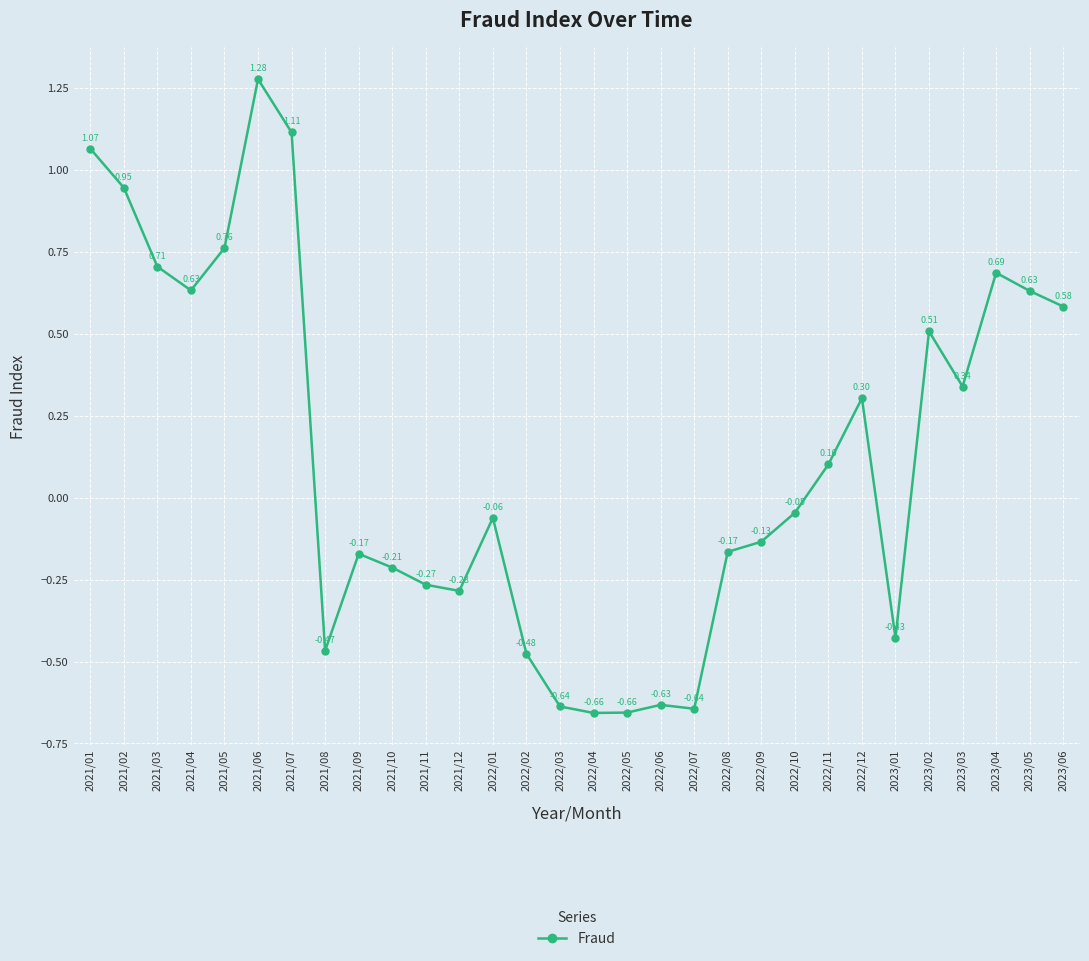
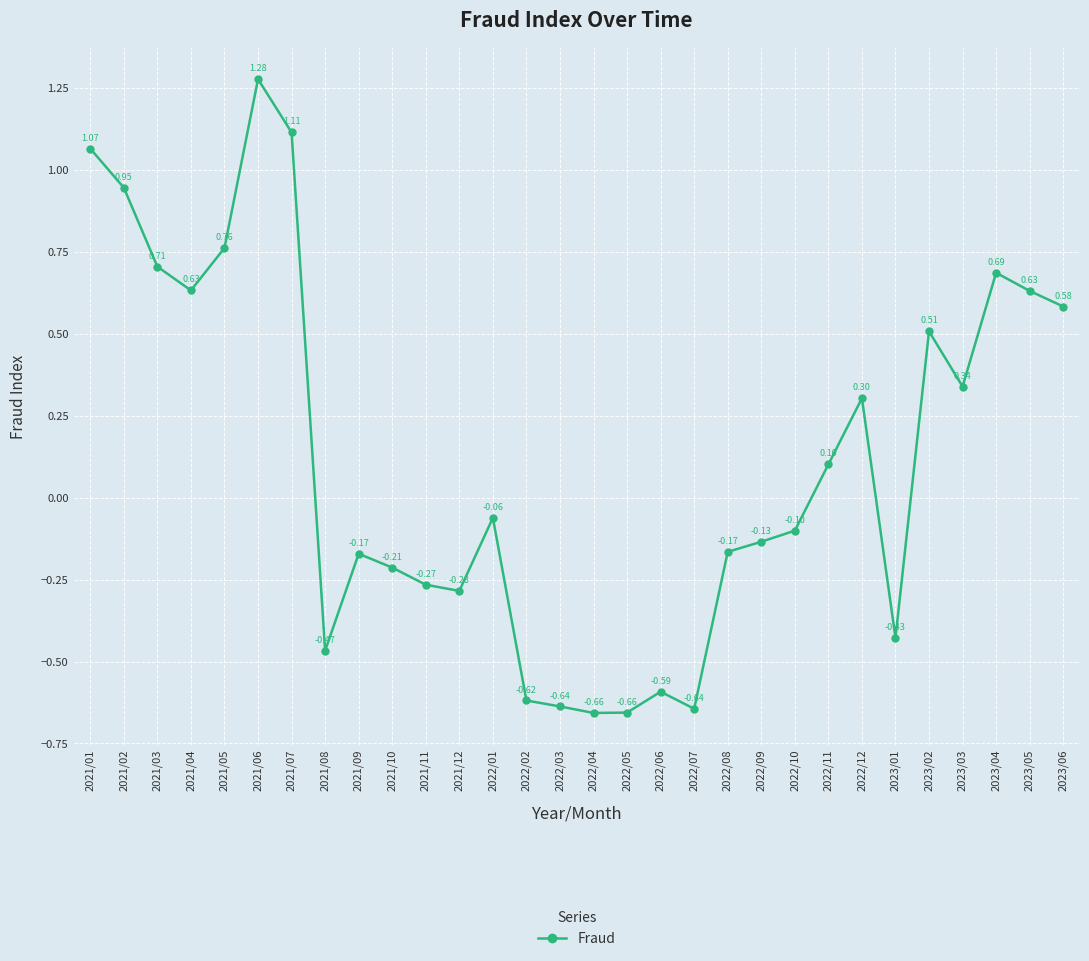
2022/02: -0.48 -> -0.62
2022/06: -0.63 -> -0.59
2022/10: -0.05 -> -0.10
